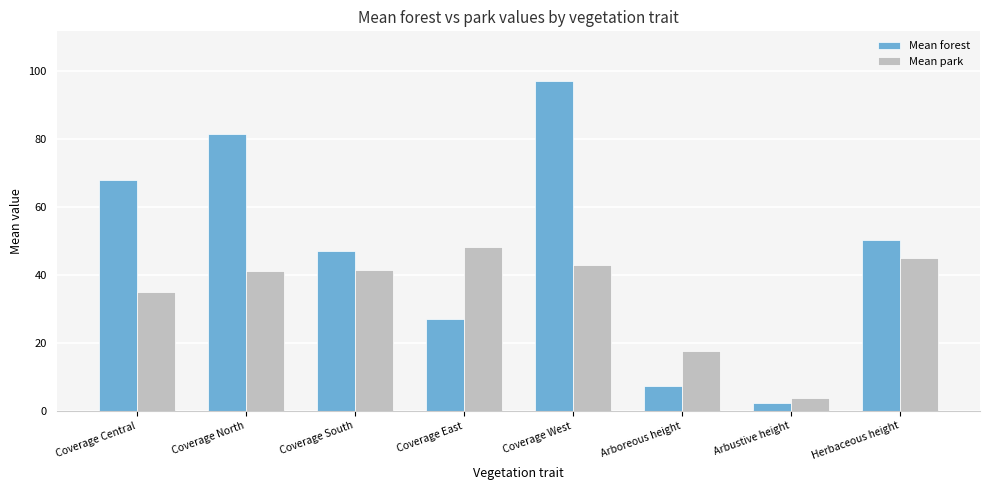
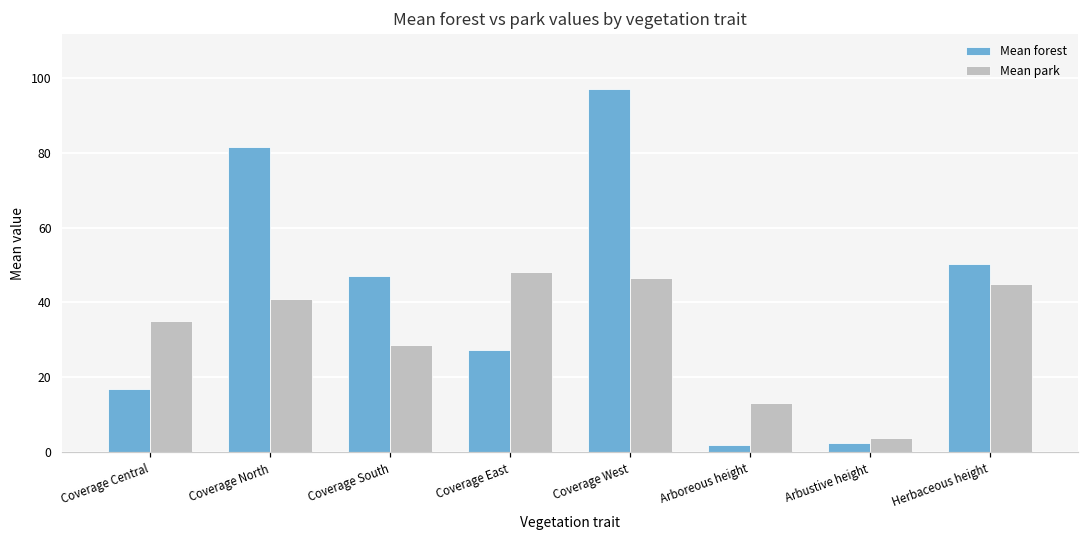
Mean forest, Coverage Central: 68 -> 17
Mean park, Coverage South: 41 -> 29
Mean park, Coverage West: 43 -> 46
Mean forest, Arboreous height: 7 -> 2
Mean park, Arboreous height: 18 -> 13
